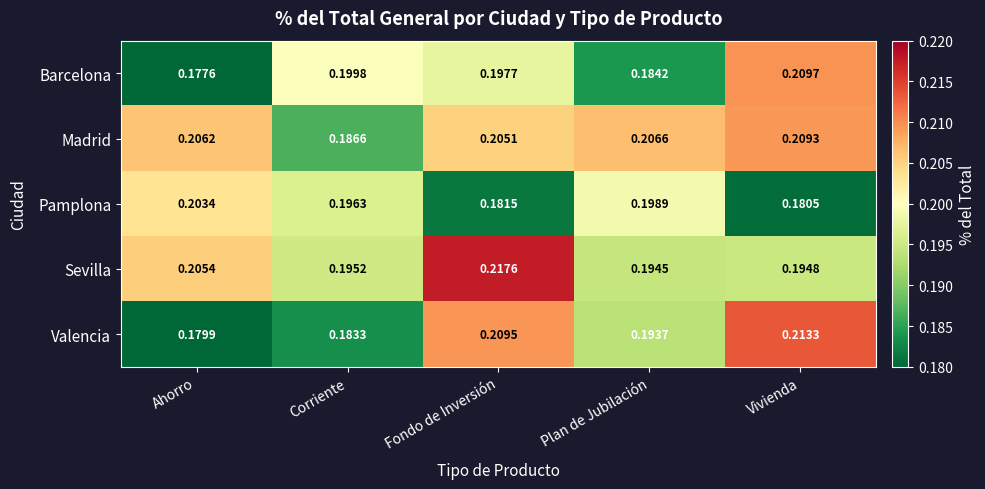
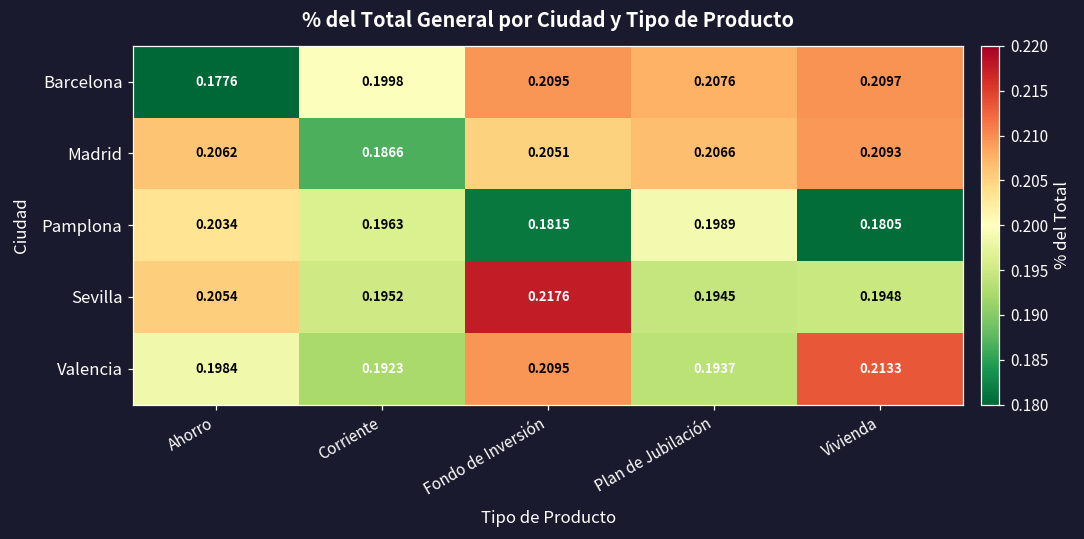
Barcelona, Fondo de Inversión: 0.1977 -> 0.2095
Barcelona, Plan de Jubilación: 0.1842 -> 0.2076
Valencia, Ahorro: 0.1799 -> 0.1984
Valencia, Corriente: 0.1833 -> 0.1923
